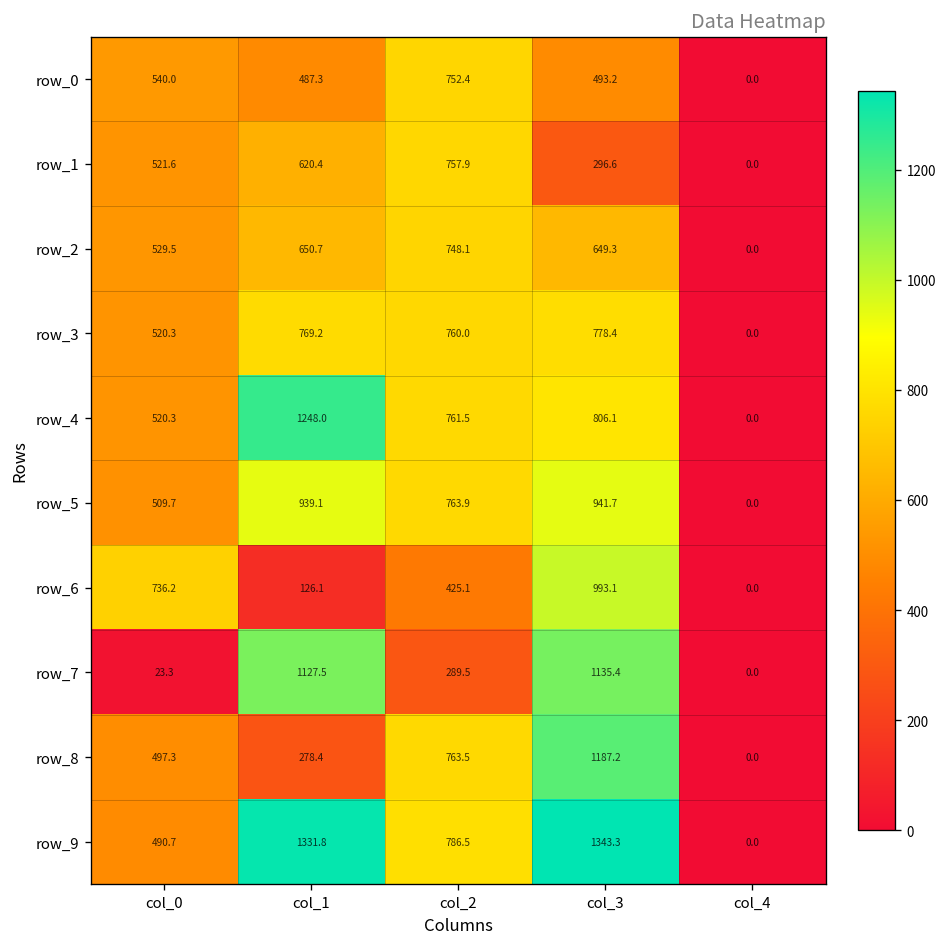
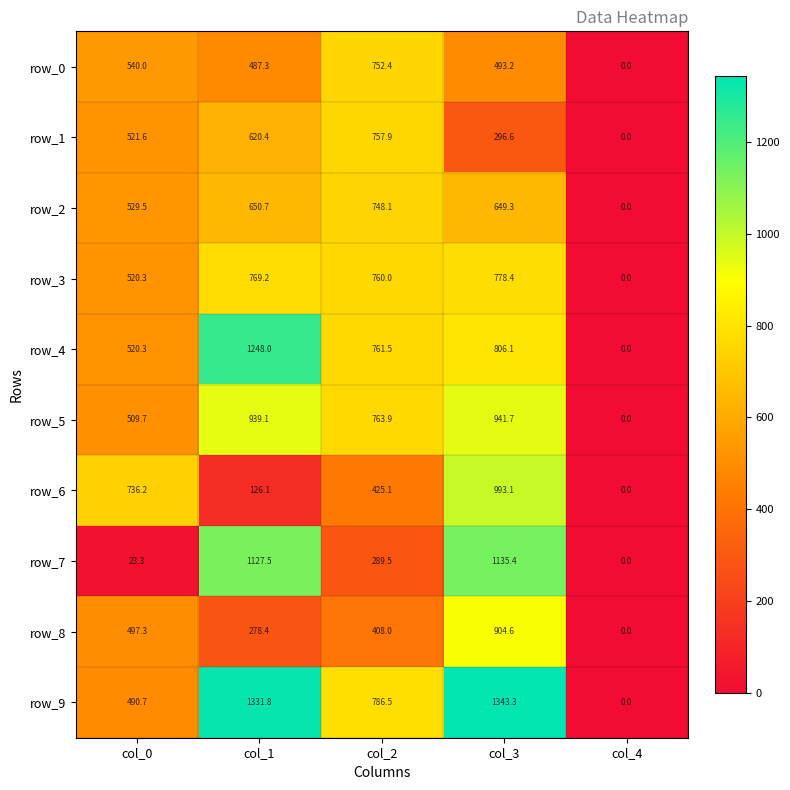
row_8, col_2: 763.5 -> 408.0
row_8, col_3: 1187.2 -> 904.6
